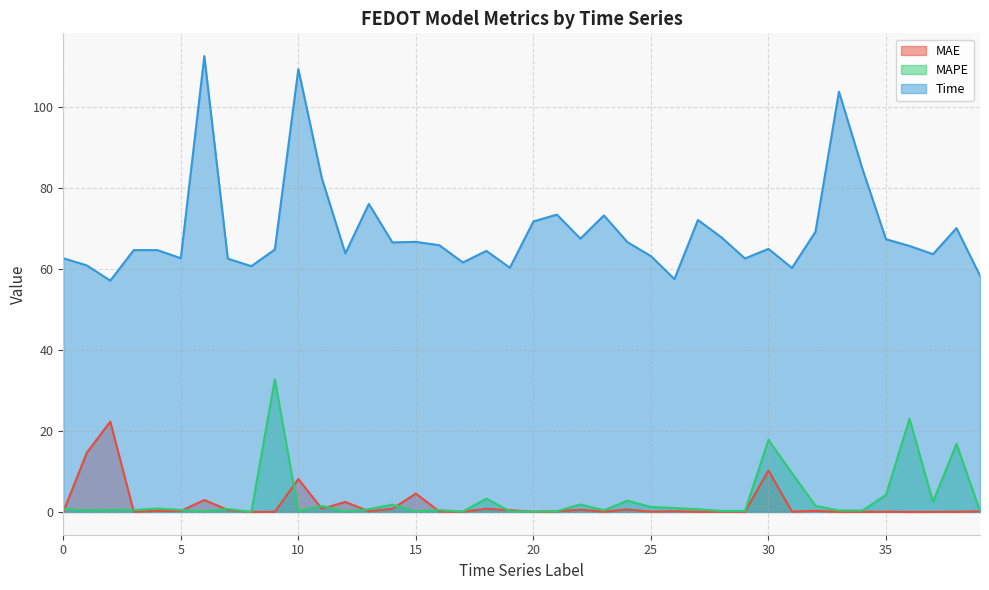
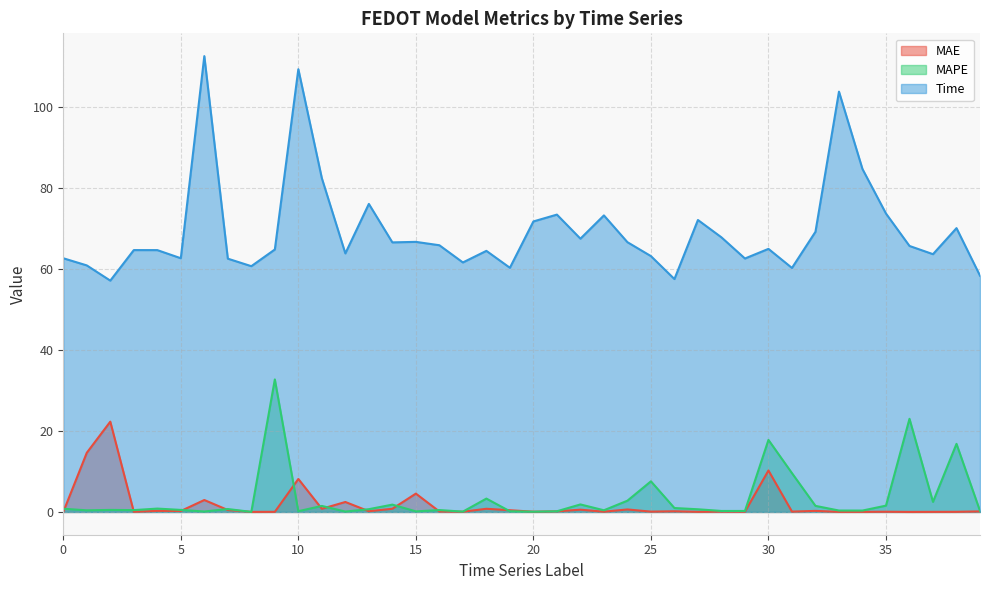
MAPE, 25: 1 -> 8
MAPE, 35: 4 -> 2
Time, 35: 67 -> 74
